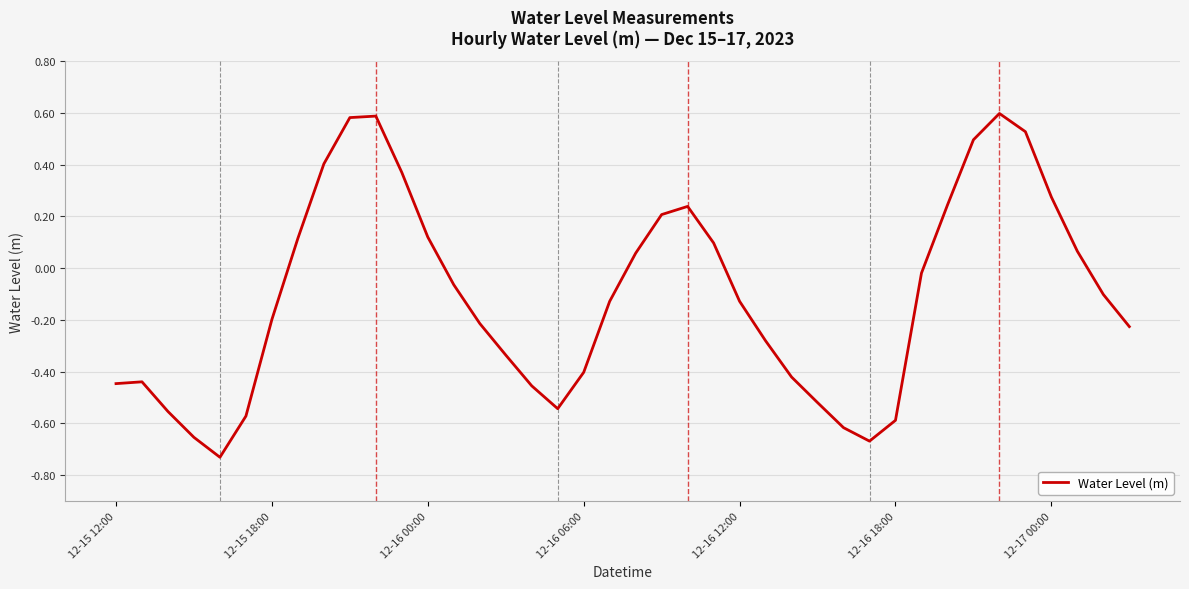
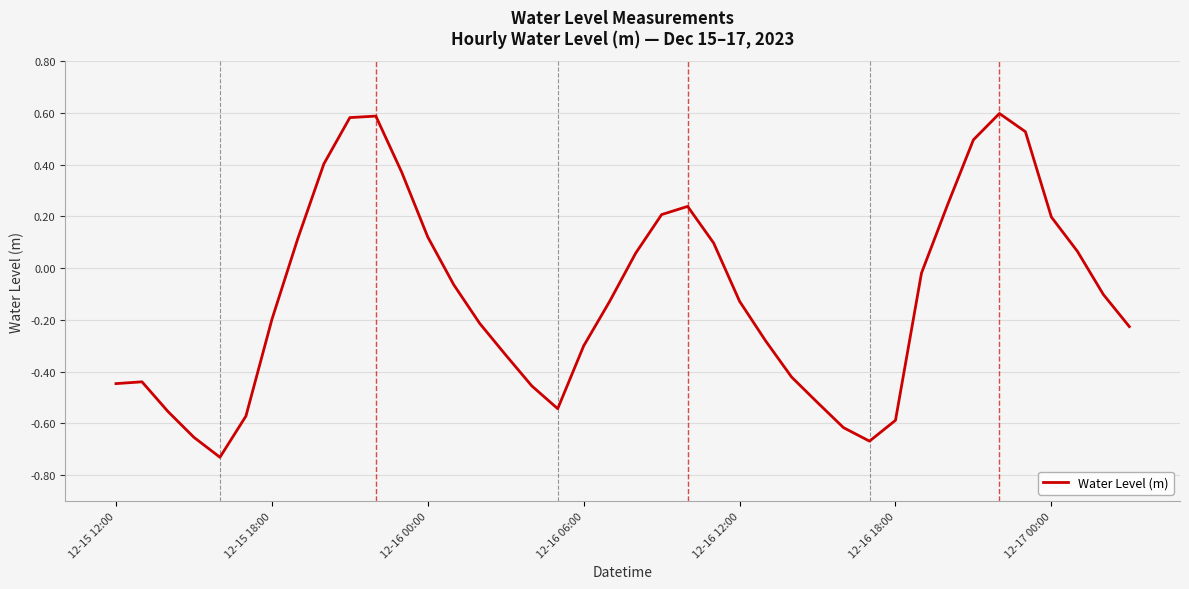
12-16 06:00: -0.40 -> -0.30
12-17 00:00: 0.27 -> 0.20
